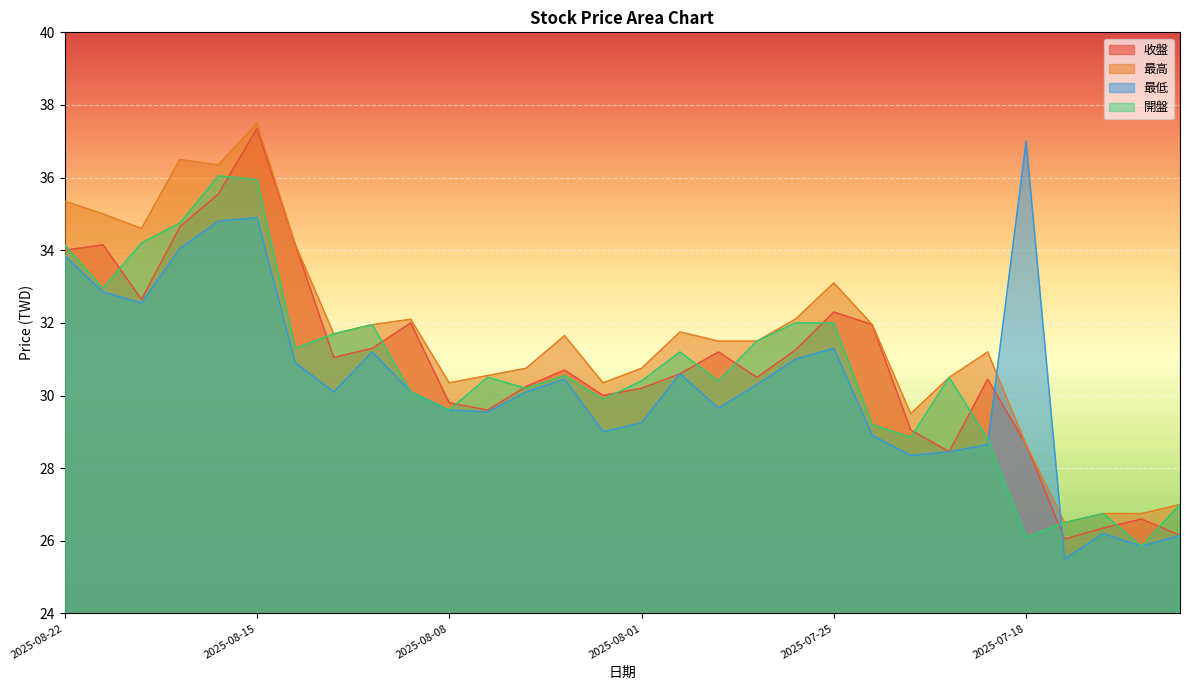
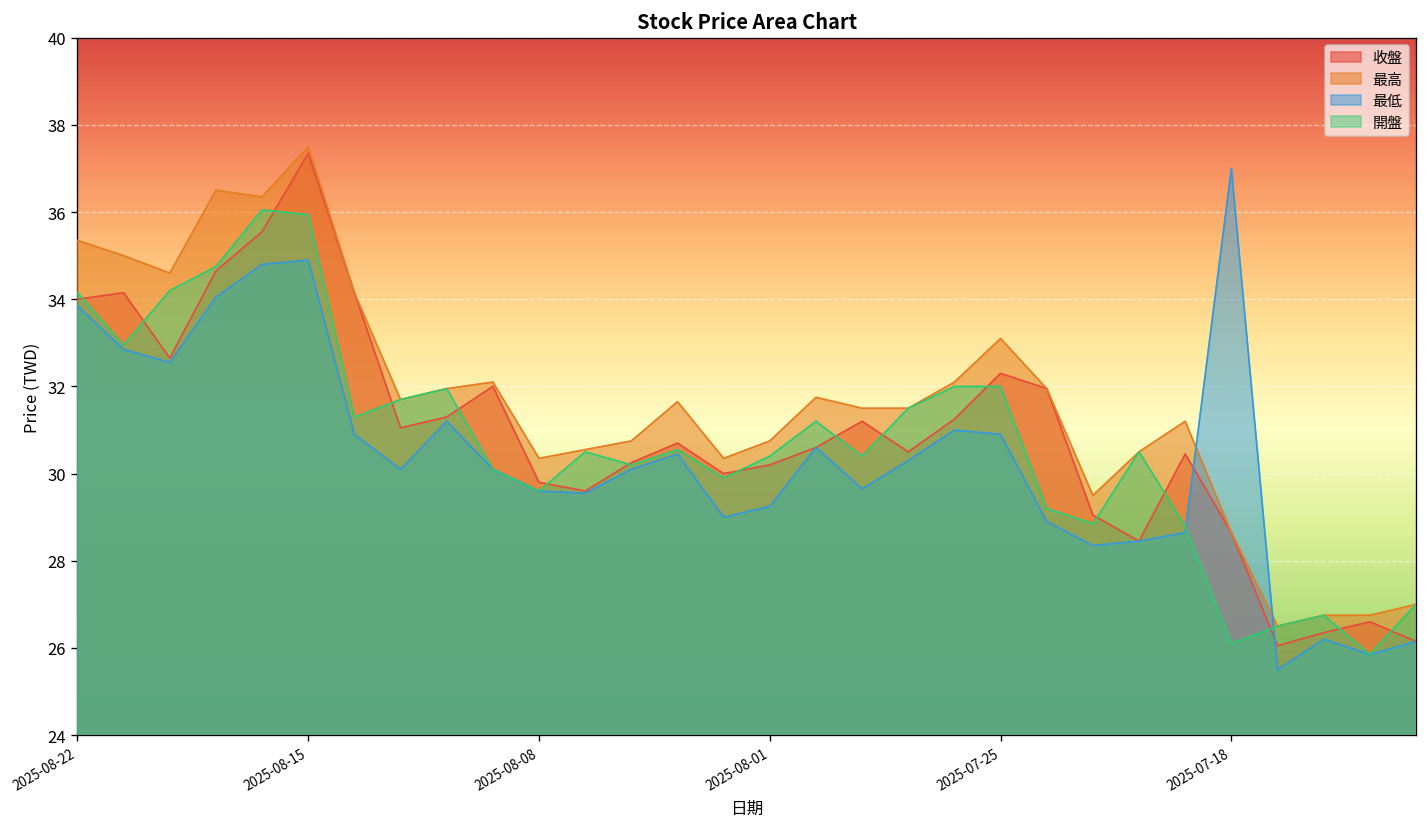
最低, 2025-07-25: 31.3 -> 30.9
